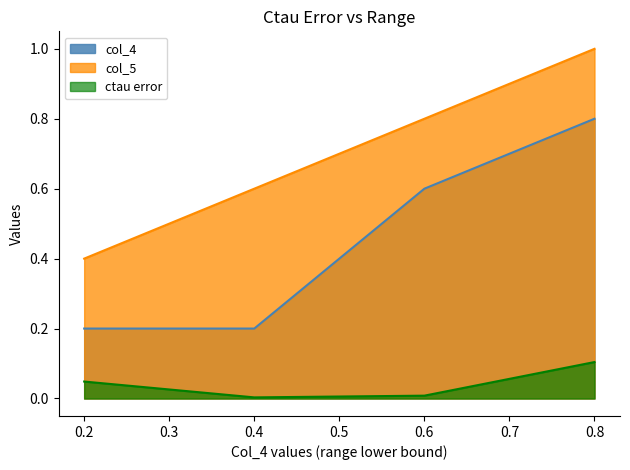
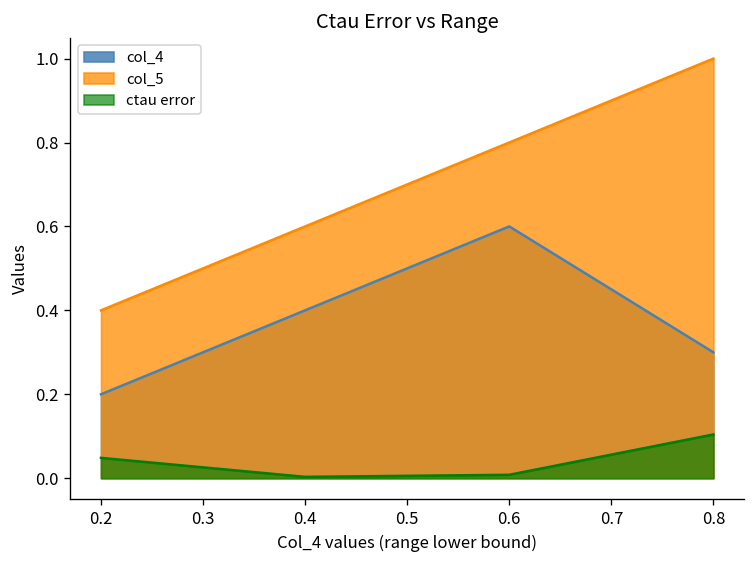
col_4, 0.4: 0.2 -> 0.4
col_4, 0.8: 0.8 -> 0.3
